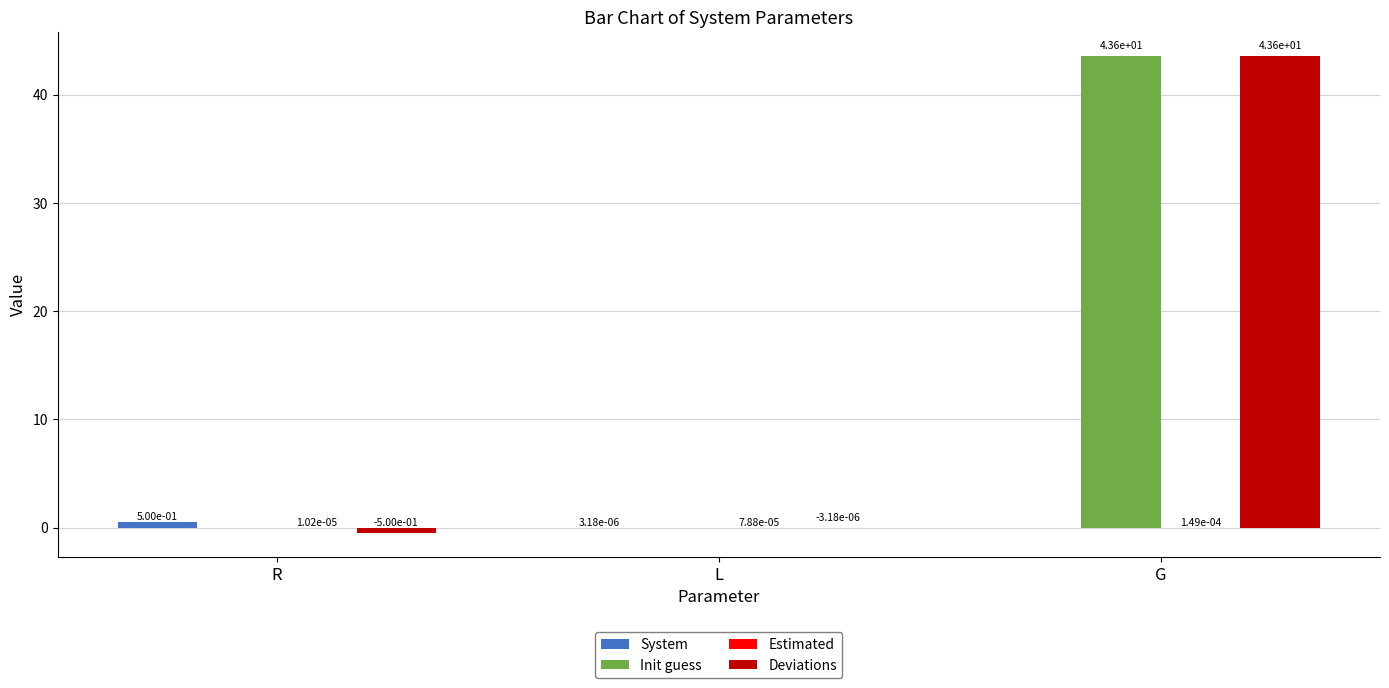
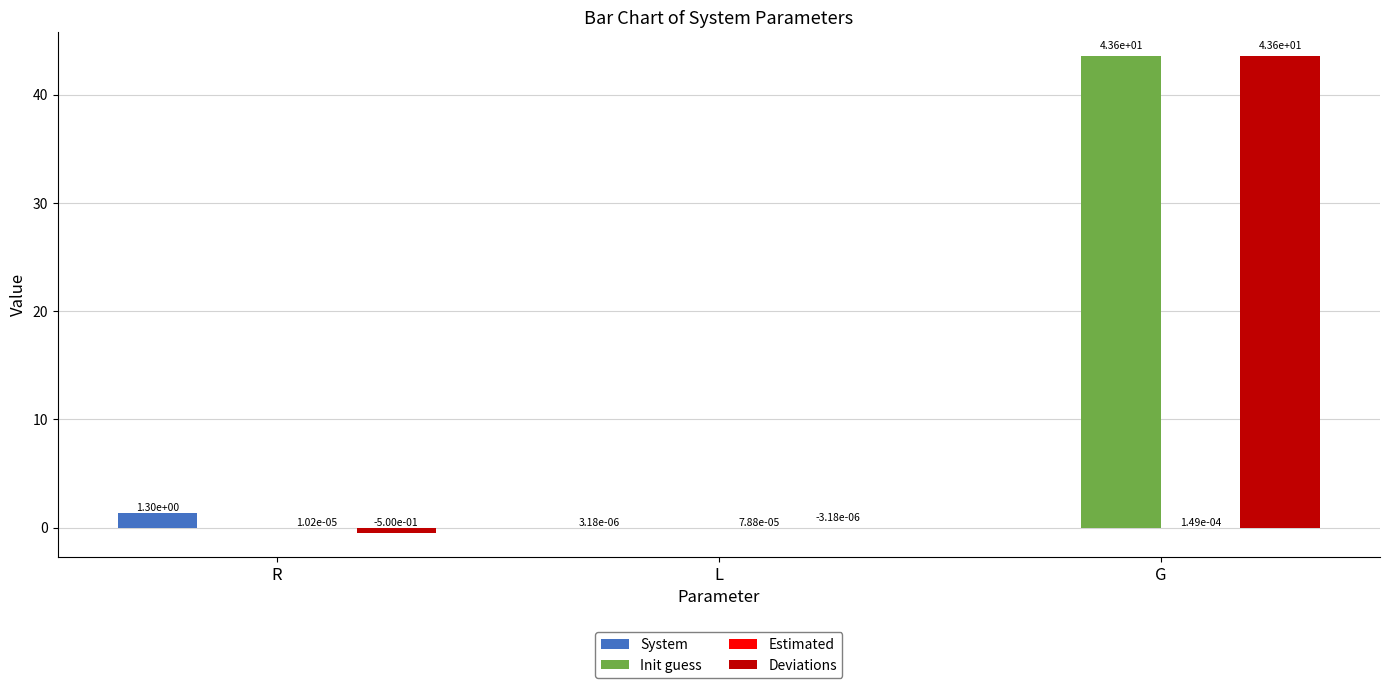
System, R: 5.00e-01 -> 1.30e+00
